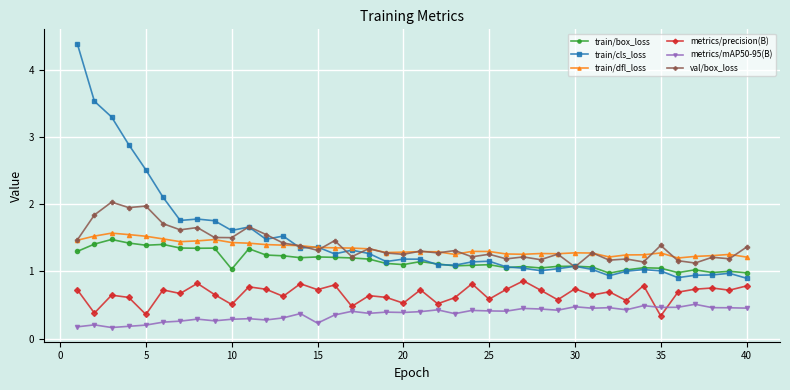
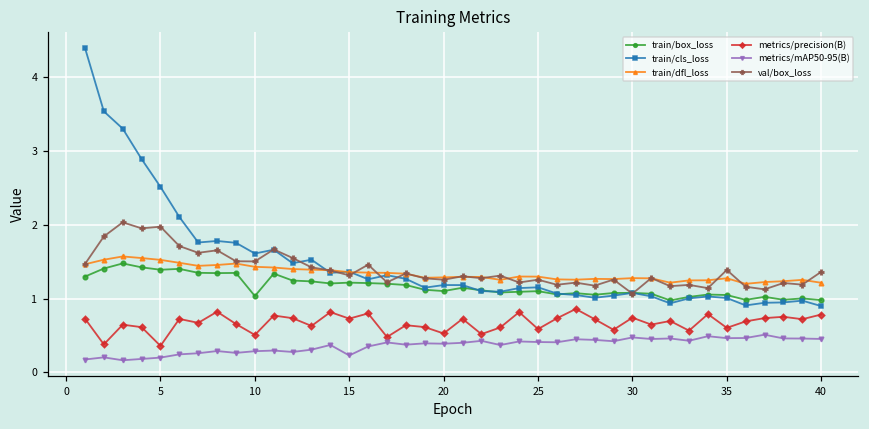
metrics/precision(B), 35: 0.3 -> 0.6
